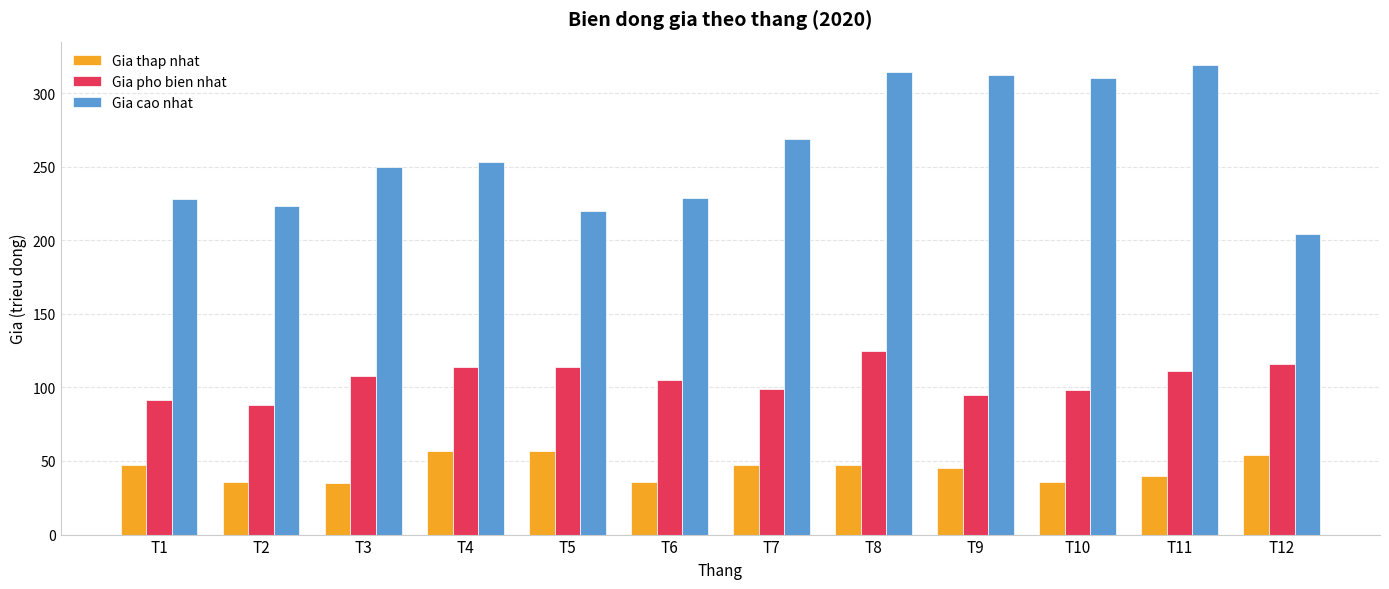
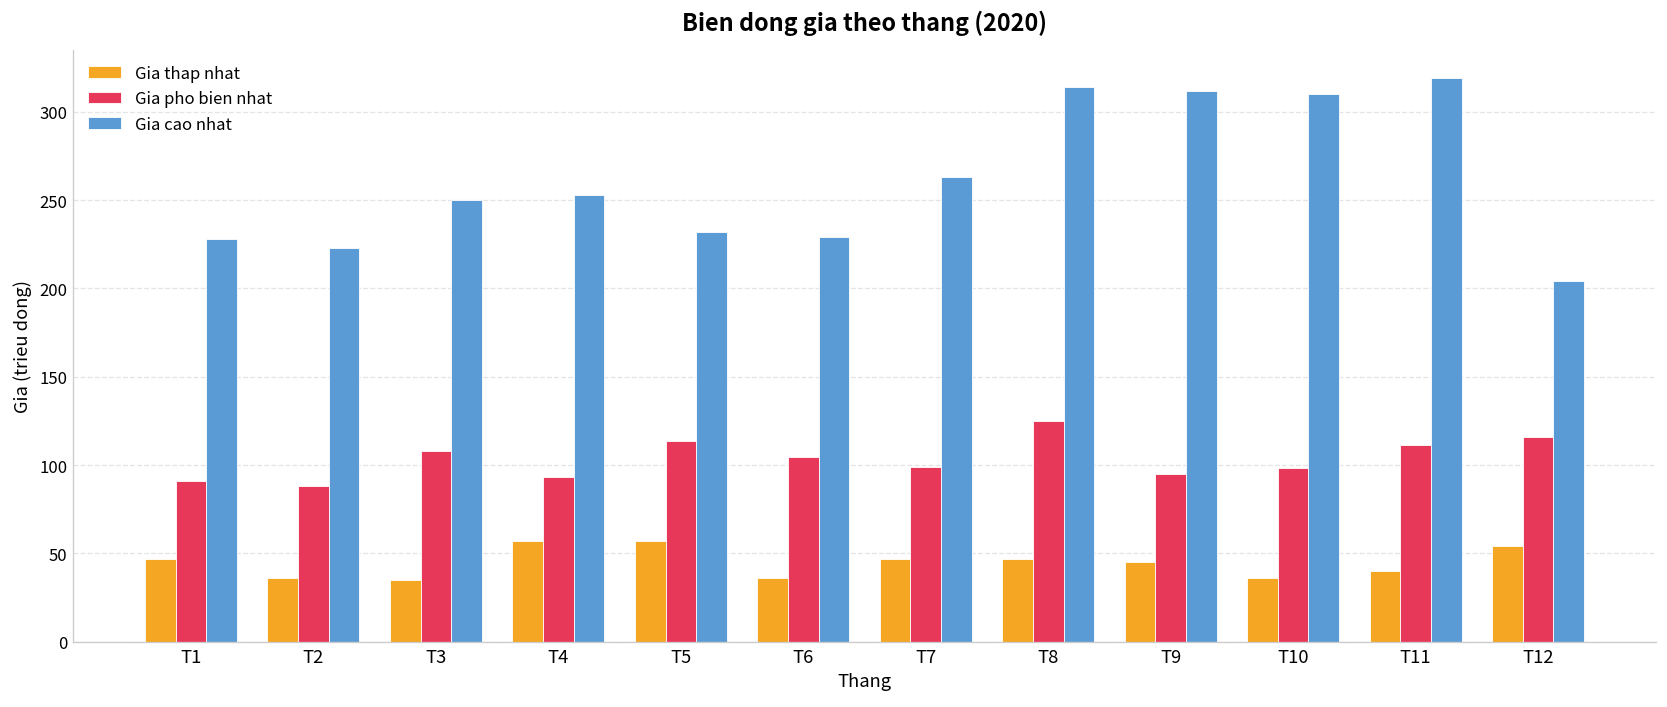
Gia pho bien nhat, T4: 114 -> 93
Gia cao nhat, T5: 220 -> 232
Gia cao nhat, T7: 269 -> 263
